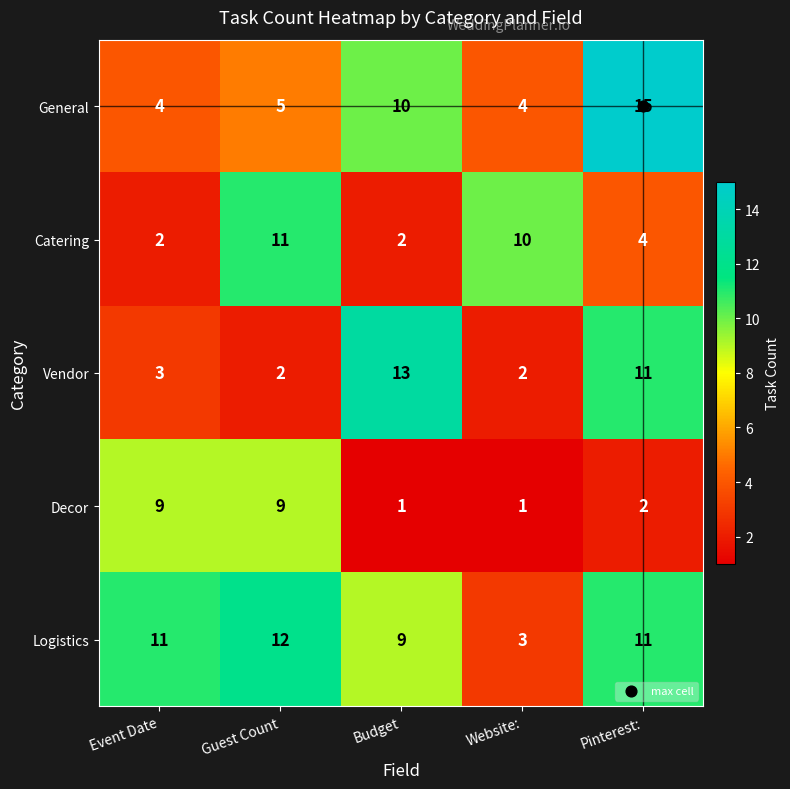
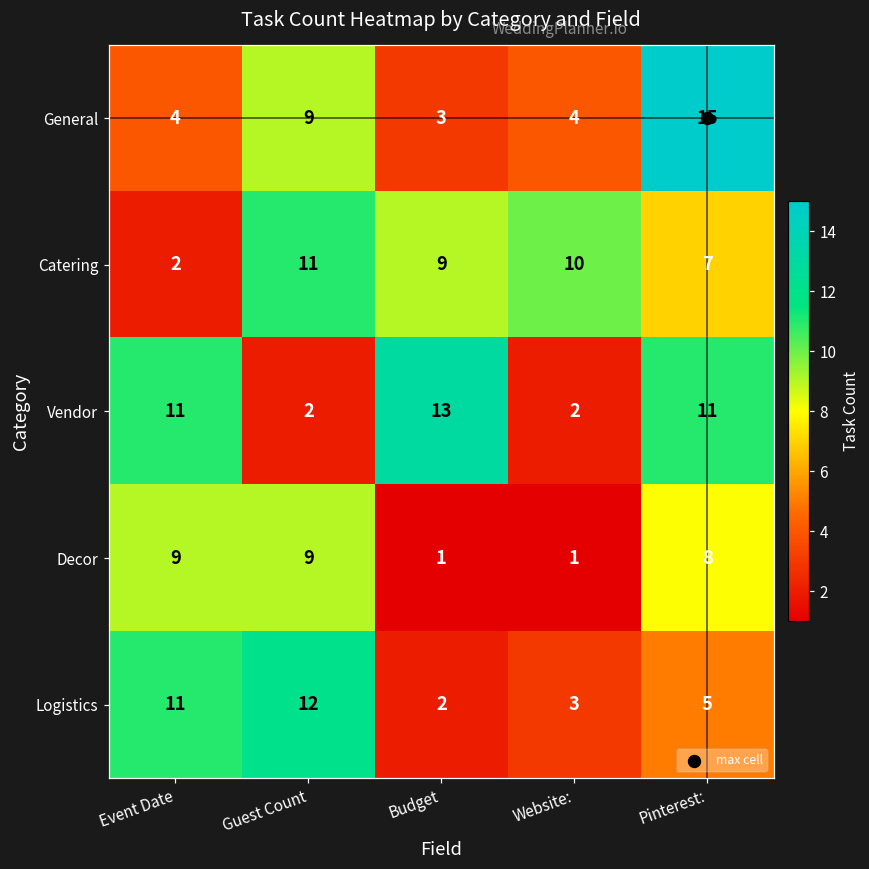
General, Guest Count: 5 -> 9
General, Budget: 10 -> 3
Catering, Budget: 2 -> 9
Catering, Pinterest:: 4 -> 7
Vendor, Event Date: 3 -> 11
Decor, Pinterest:: 2 -> 8
Logistics, Budget: 9 -> 2
Logistics, Pinterest:: 11 -> 5
